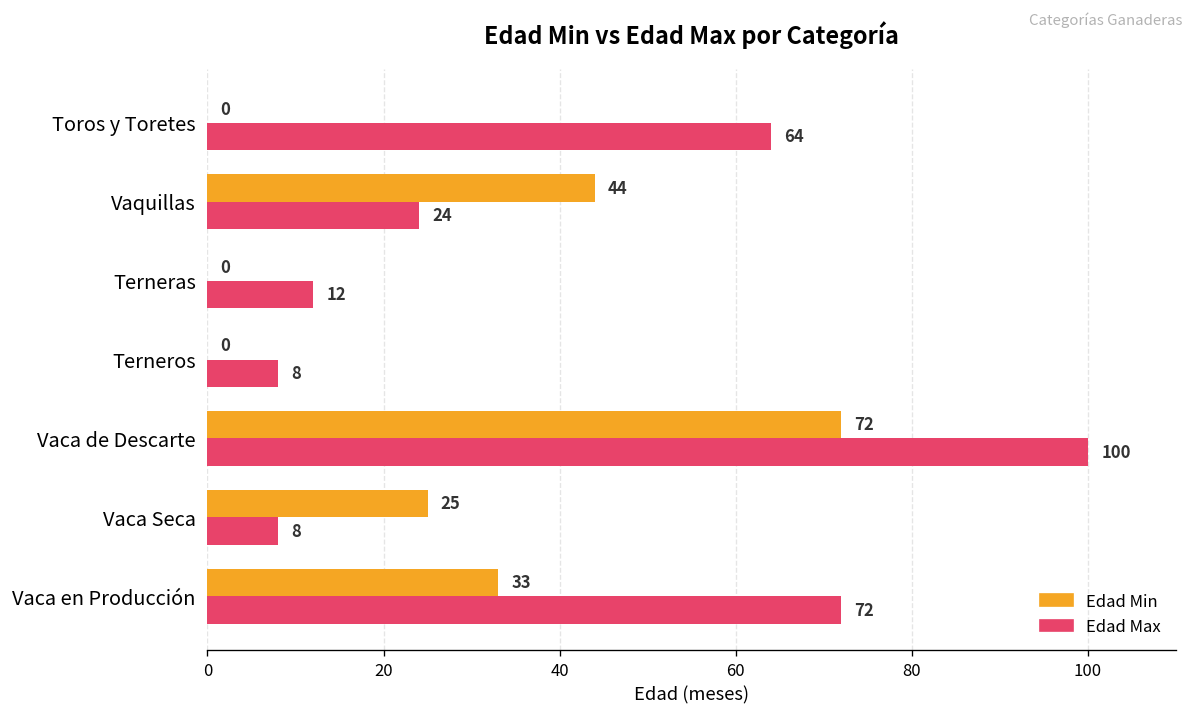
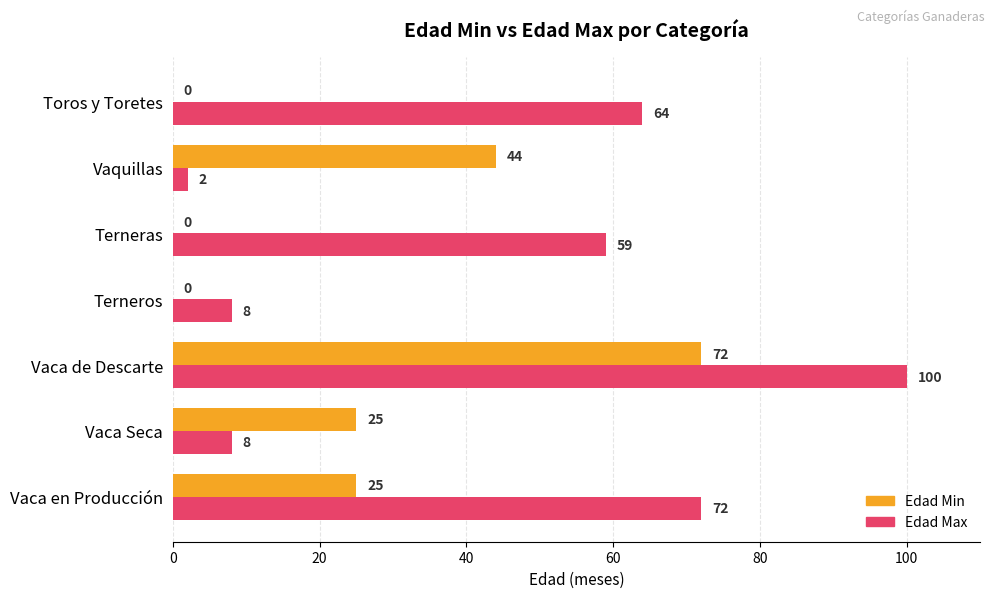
Edad Max, Vaquillas: 24 -> 2
Edad Max, Terneras: 12 -> 59
Edad Min, Vaca en Producción: 33 -> 25
